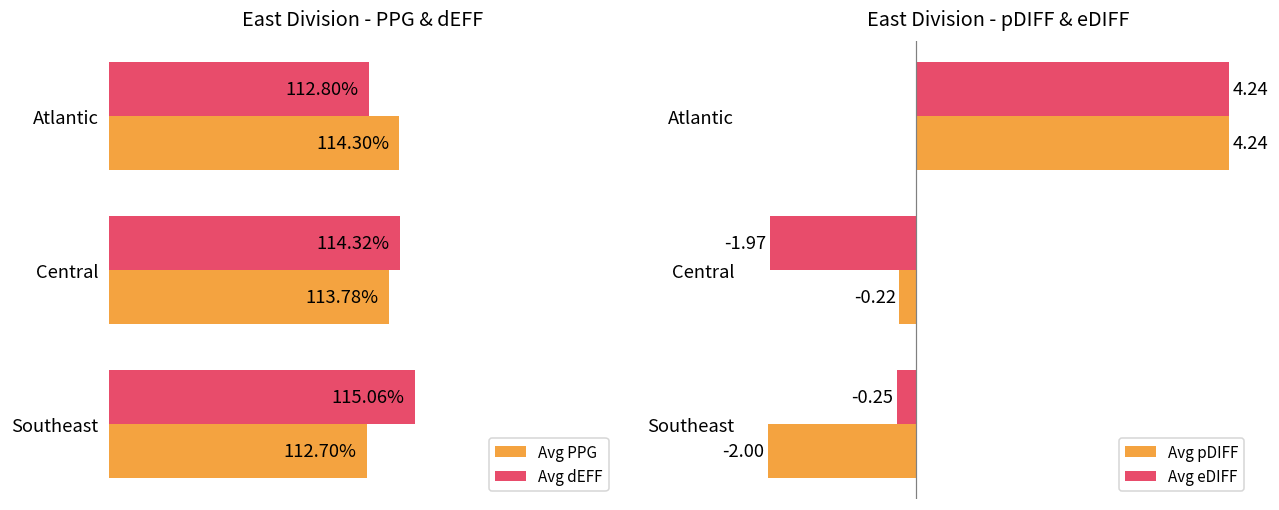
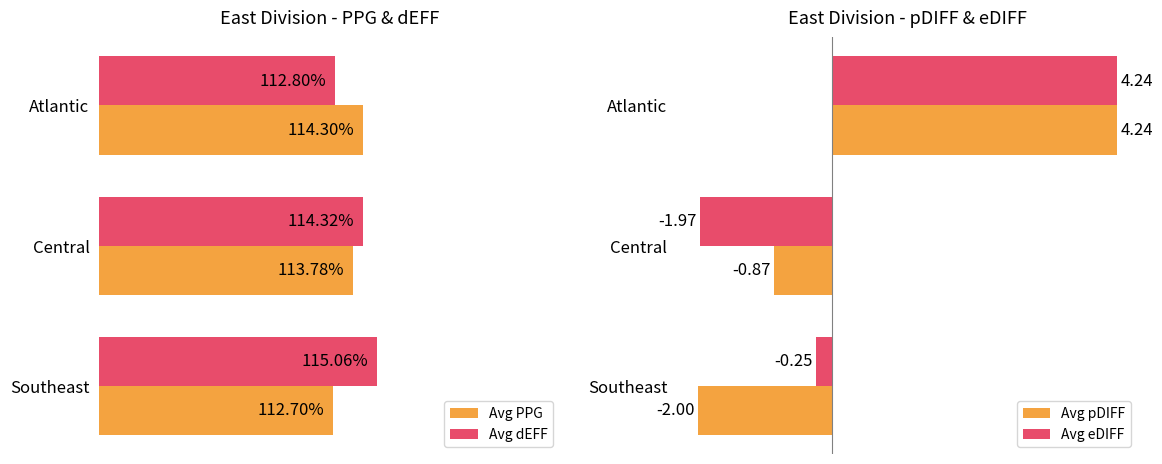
East Division - pDIFF & eDIFF, Avg pDIFF, Central: -0.22 -> -0.87
